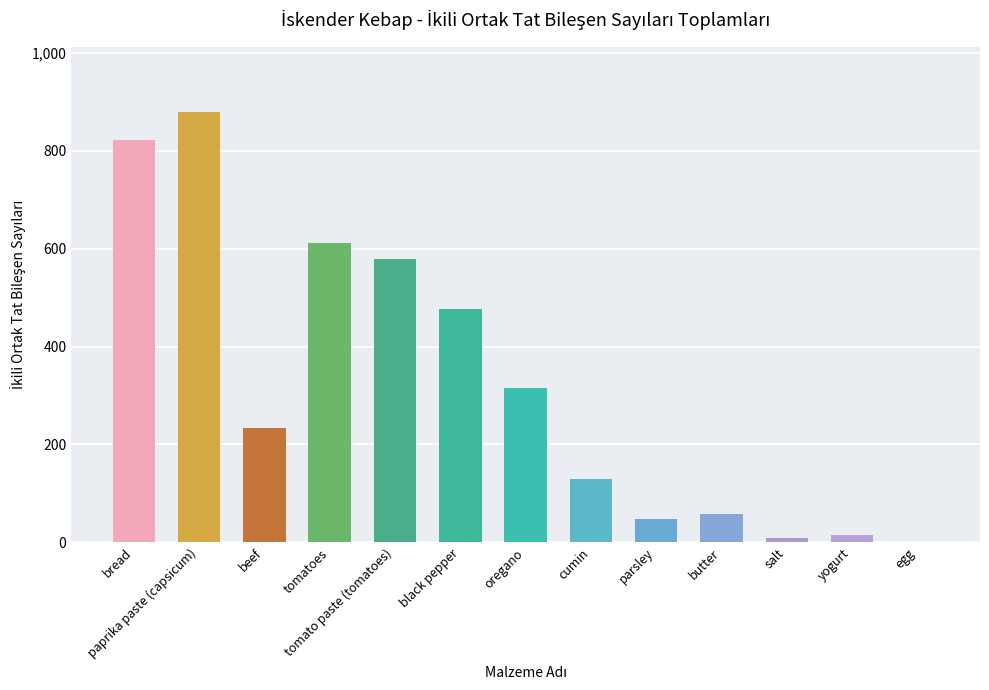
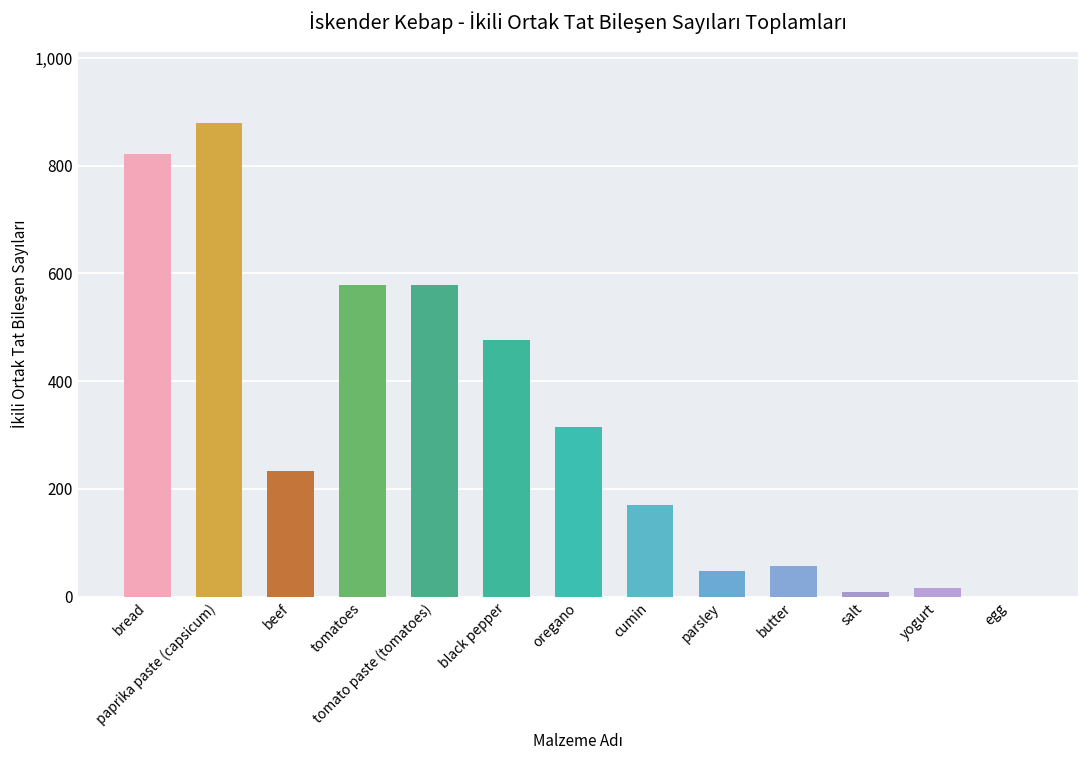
tomatoes: 610 -> 580
cumin: 130 -> 170
